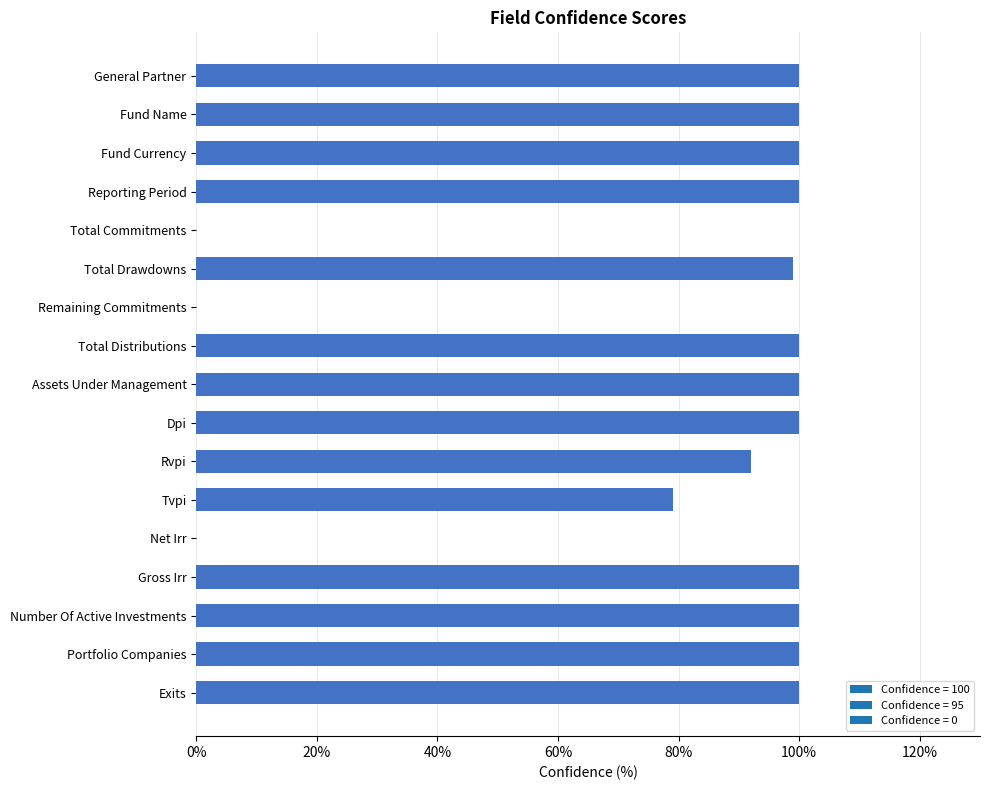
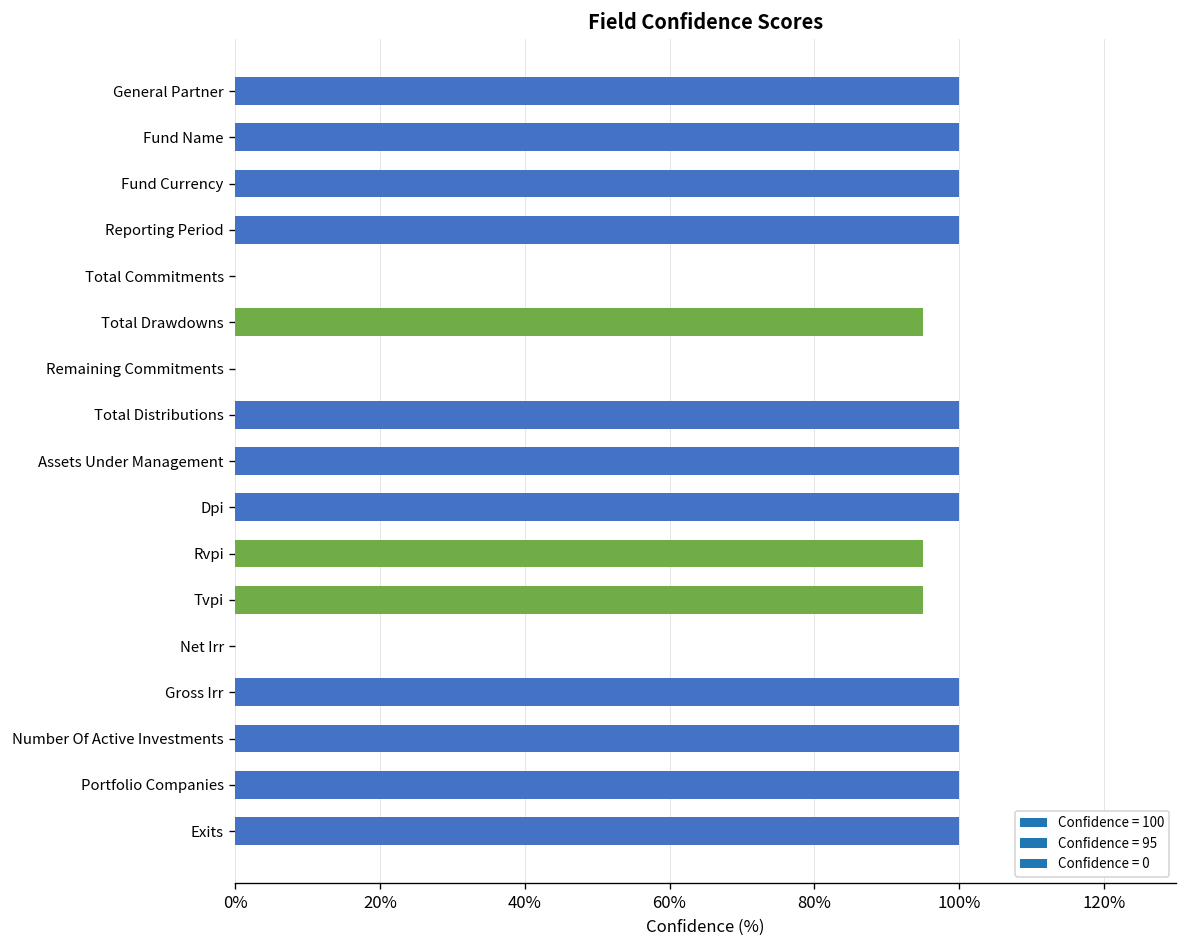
Total Drawdowns: 99% -> 95%
Rvpi: 92% -> 95%
Tvpi: 79% -> 95%
